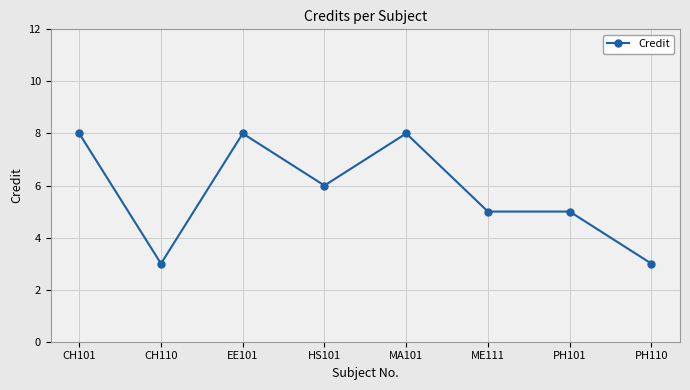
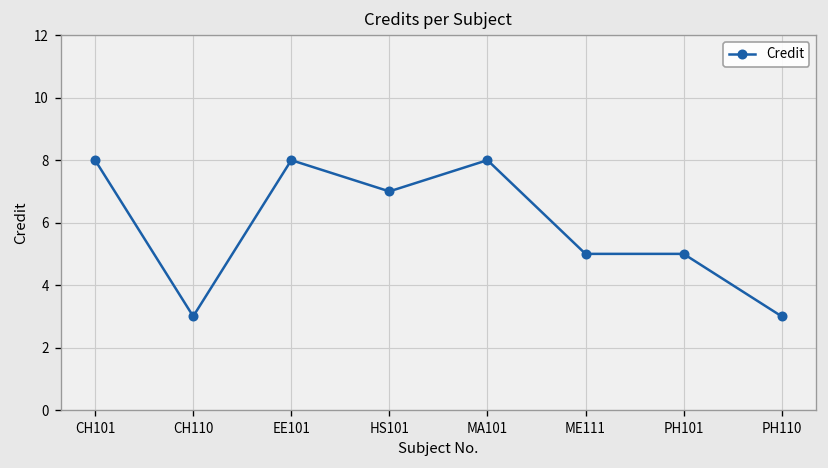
HS101: 6 -> 7
